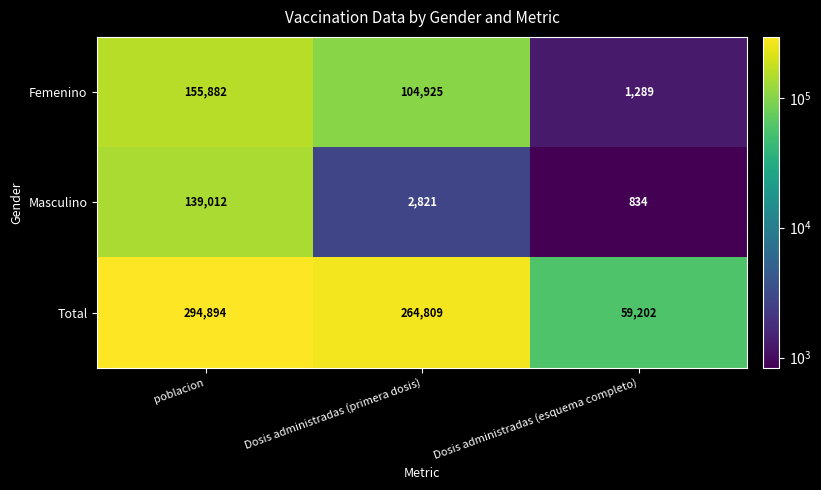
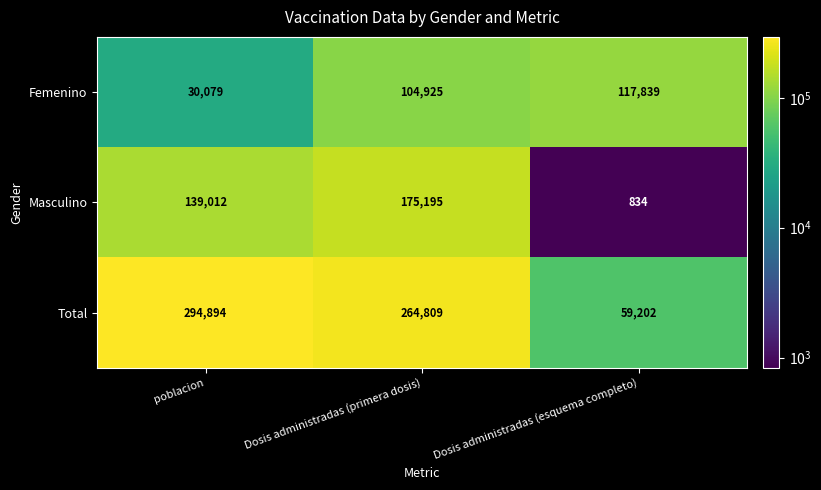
Femenino, poblacion: 155,882 -> 30,079
Femenino, Dosis administradas (esquema completo): 1,289 -> 117,839
Masculino, Dosis administradas (primera dosis): 2,821 -> 175,195
